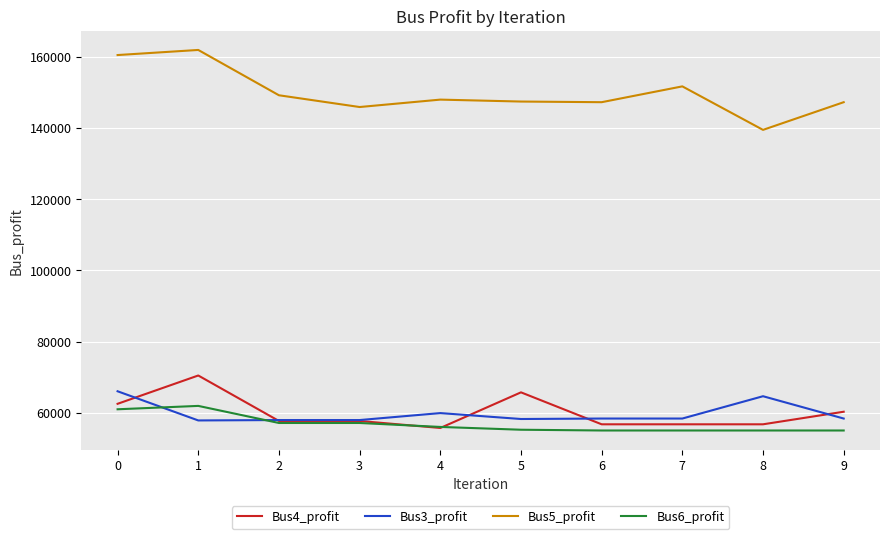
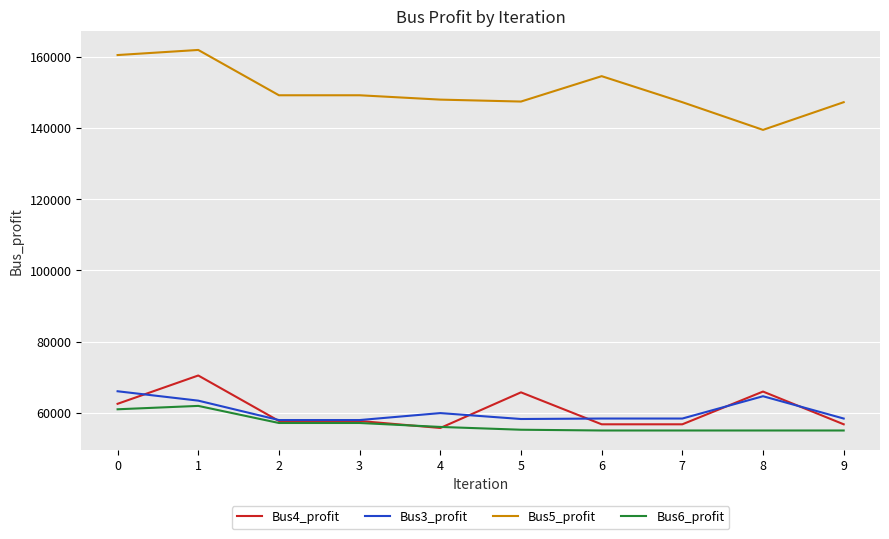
Bus3_profit, 1: 58000 -> 63000
Bus5_profit, 3: 146000 -> 149000
Bus5_profit, 6: 147000 -> 155000
Bus5_profit, 7: 152000 -> 147000
Bus4_profit, 8: 57000 -> 66000
Bus4_profit, 9: 60000 -> 57000
